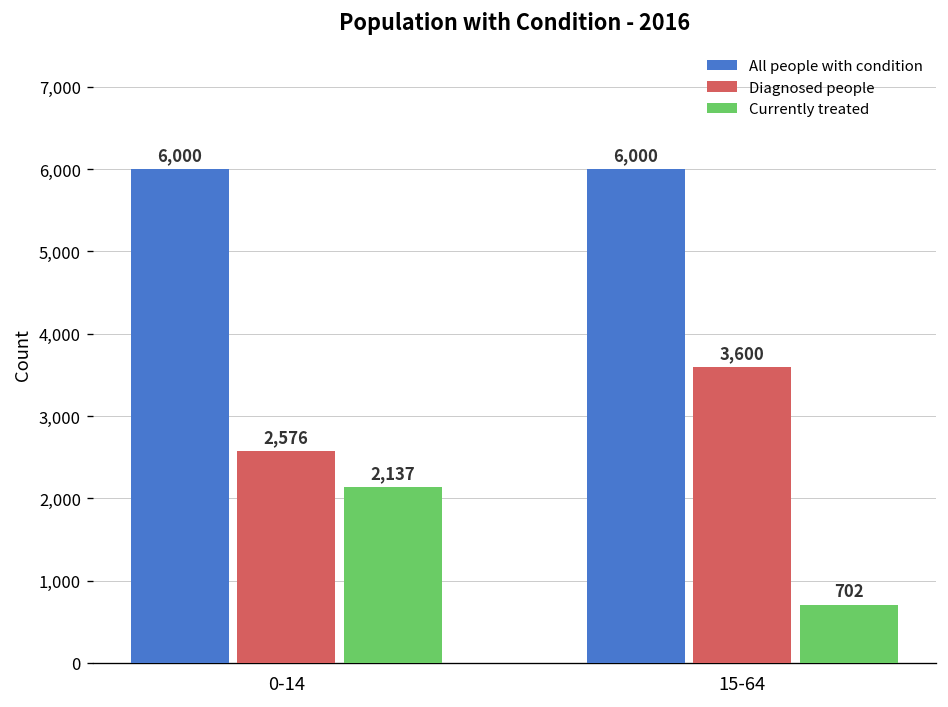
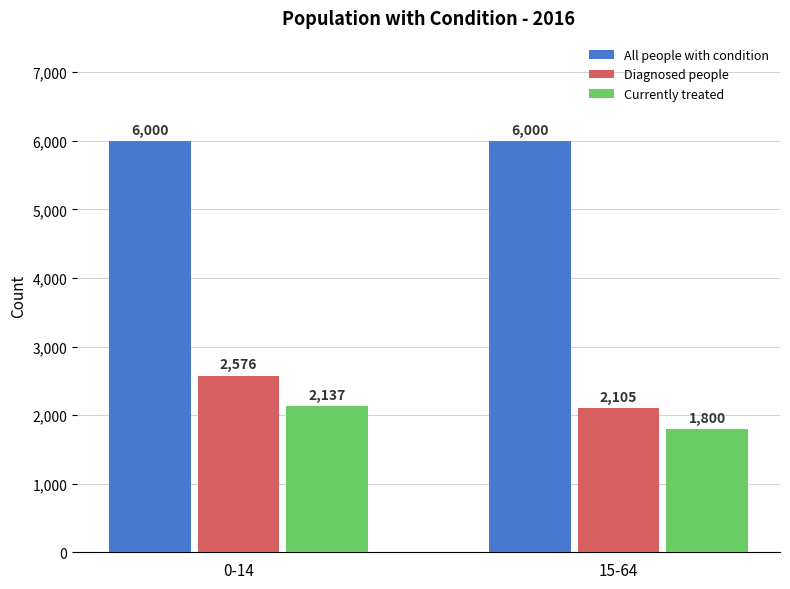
Diagnosed people, 15-64: 3,600 -> 2,105
Currently treated, 15-64: 702 -> 1,800
